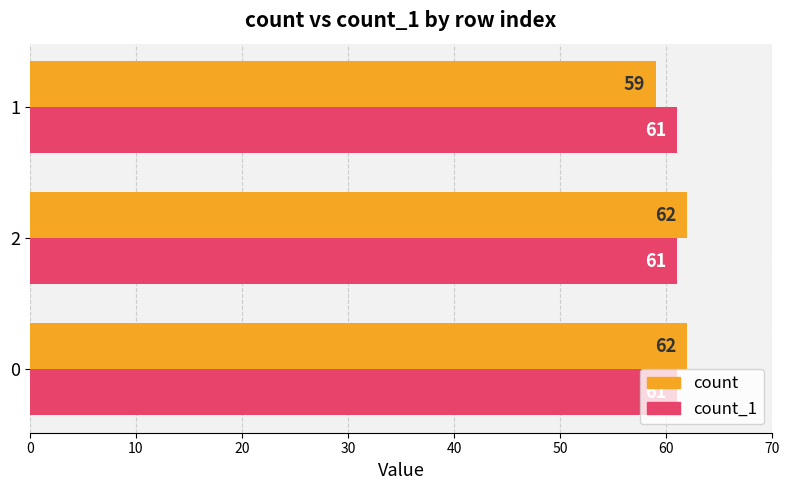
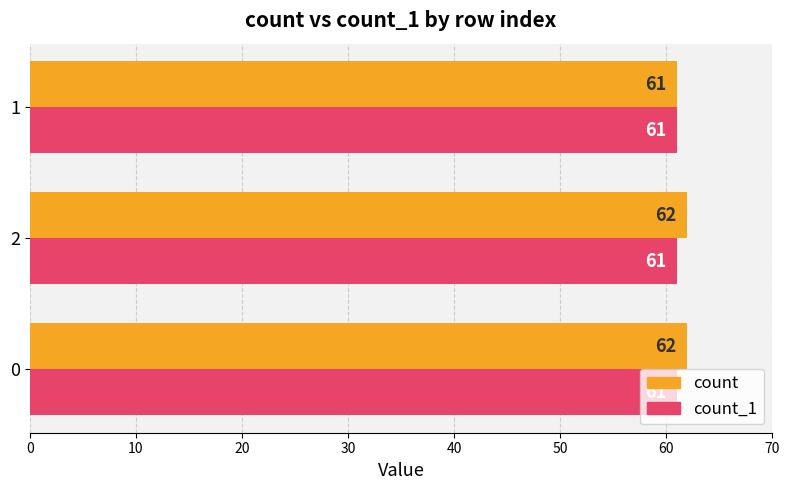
count, 1: 59 -> 61
